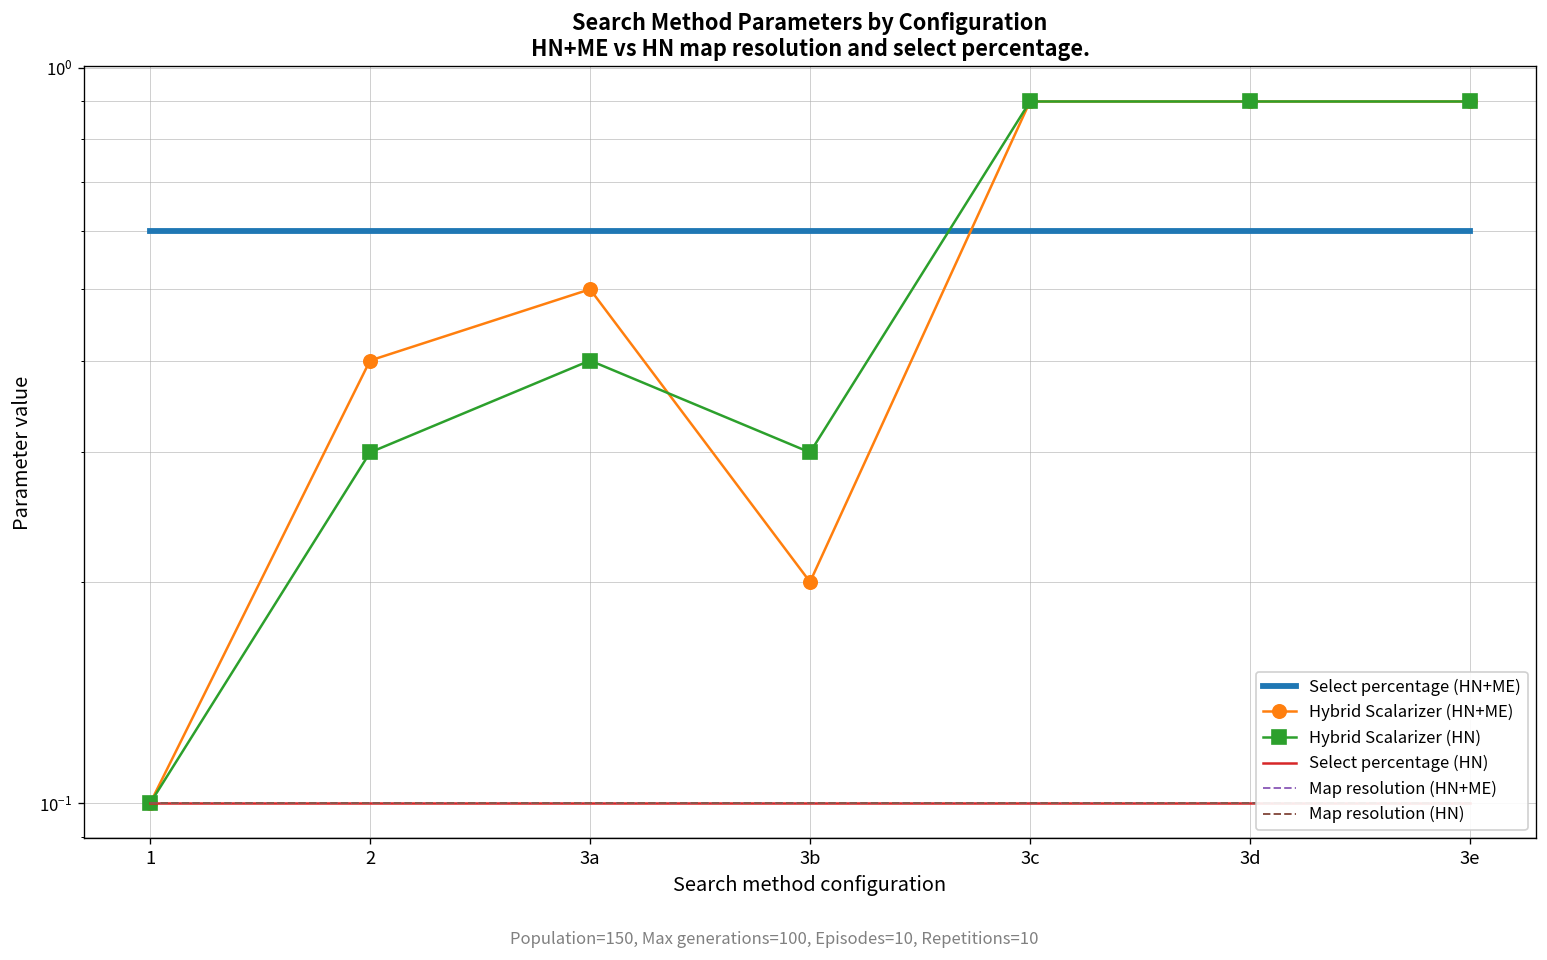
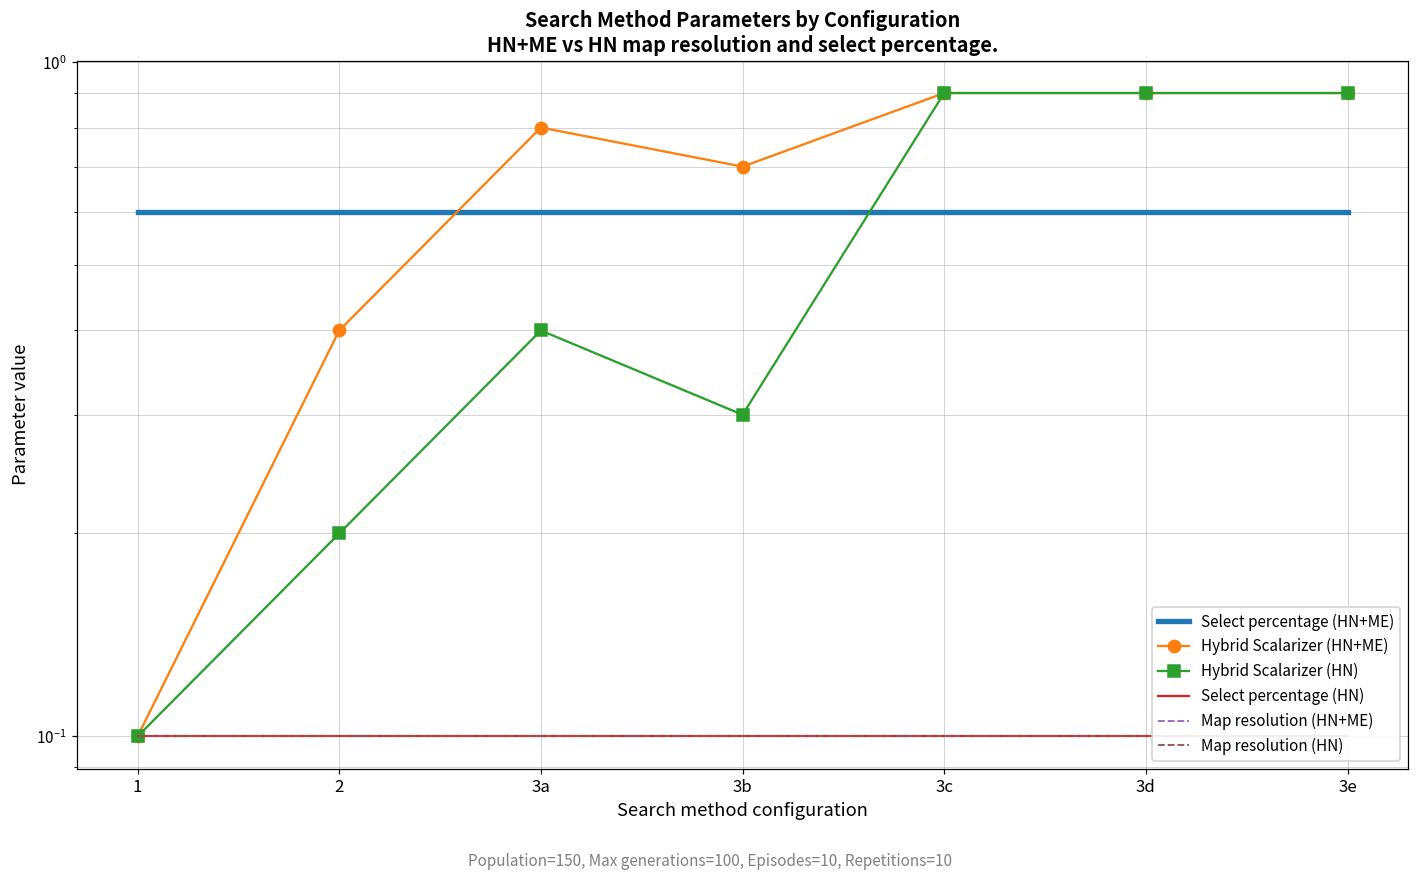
Hybrid Scalarizer (HN), 2: 0.3 -> 0.2
Hybrid Scalarizer (HN+ME), 3a: 0.5 -> 0.8
Hybrid Scalarizer (HN+ME), 3b: 0.2 -> 0.7
